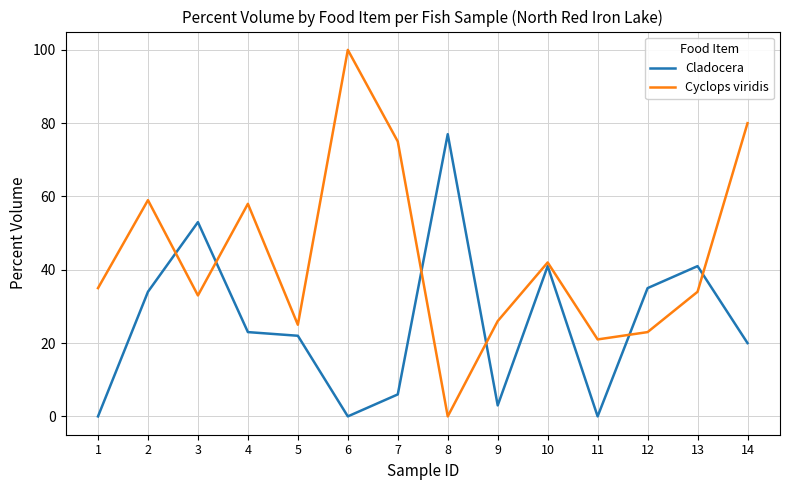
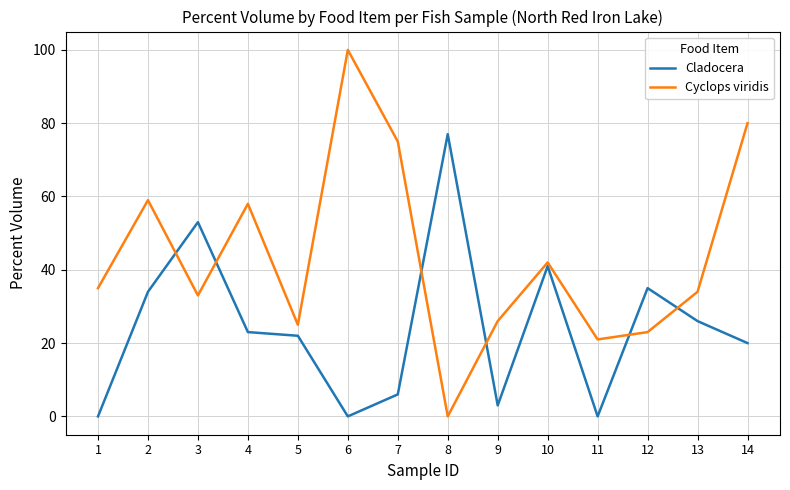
Cladocera, 13: 41 -> 26
